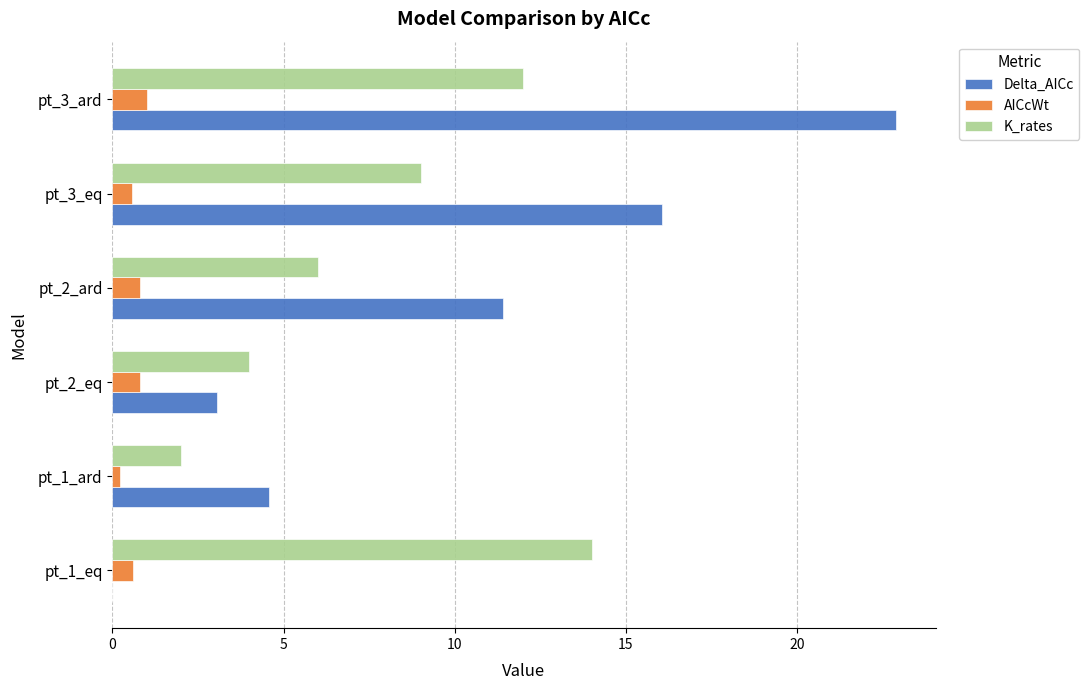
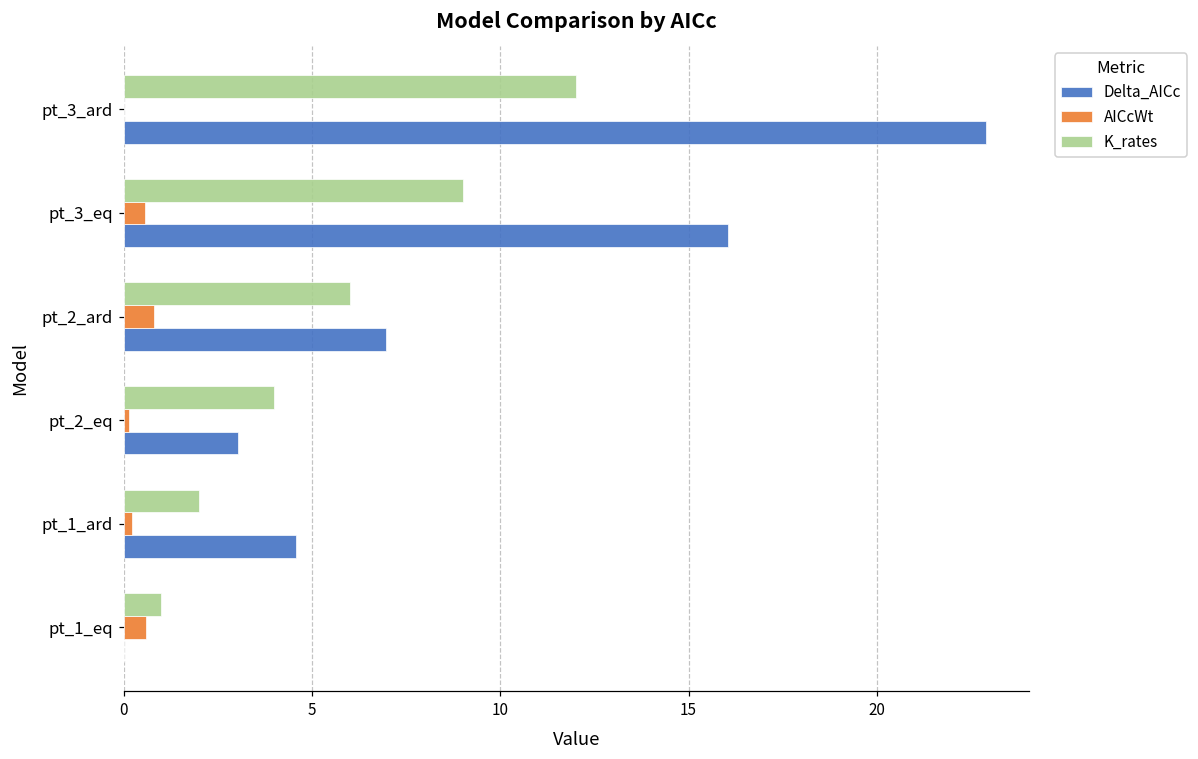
AICcWt, pt_3_ard: 1 -> 0
Delta_AICc, pt_2_ard: 11.4 -> 7.0
AICcWt, pt_2_eq: 0.8 -> 0.2
K_rates, pt_1_eq: 14 -> 1
